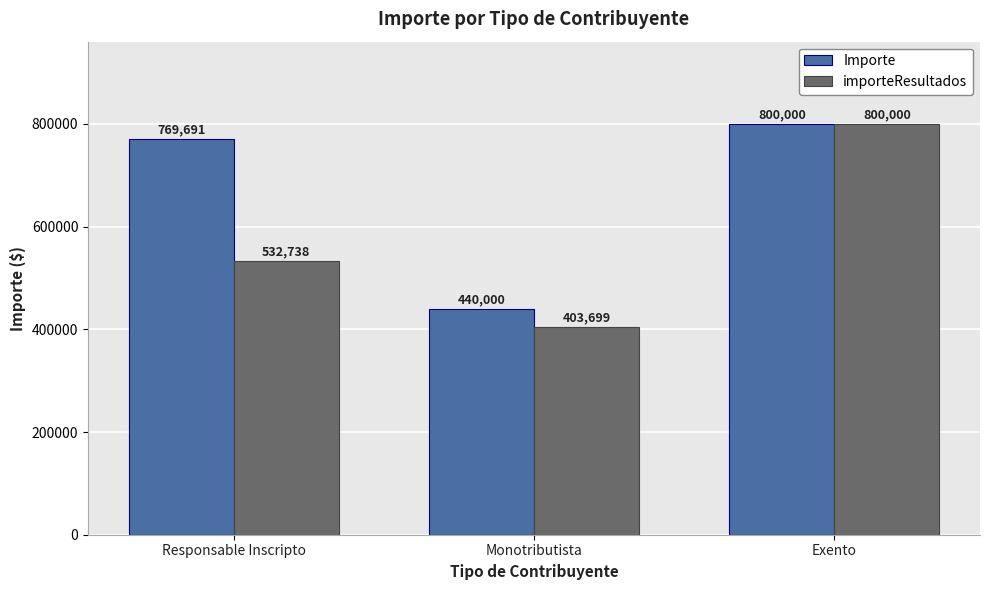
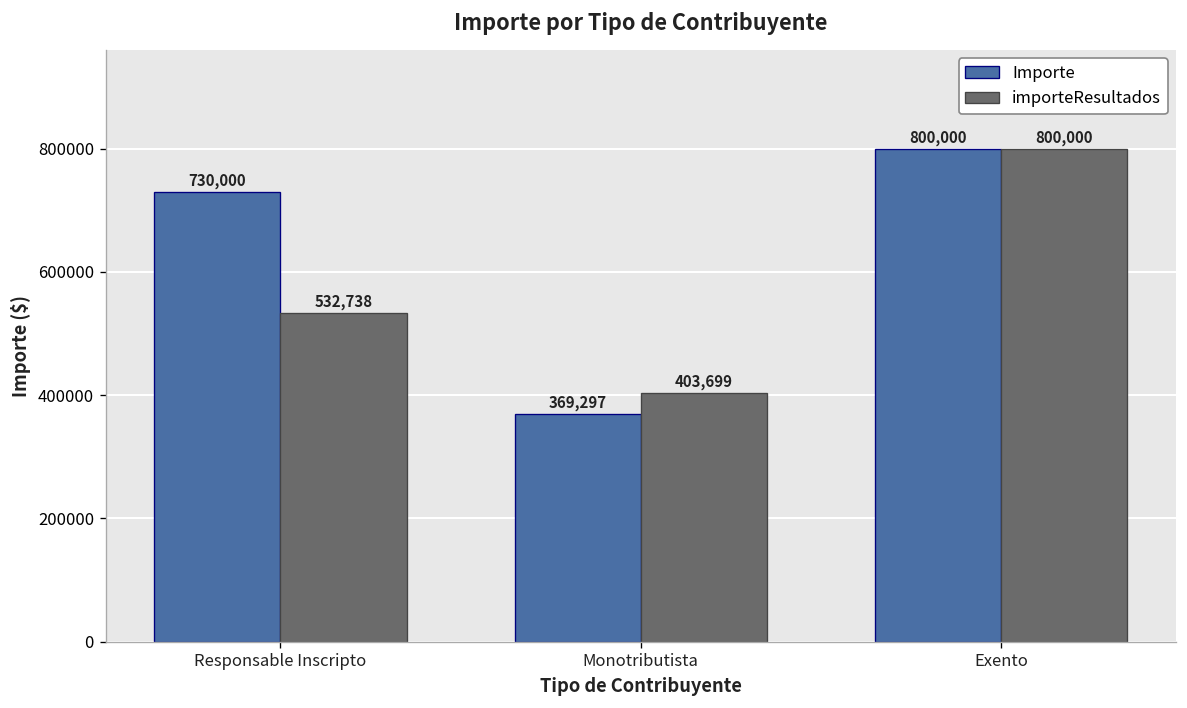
Importe, Responsable Inscripto: 769,691 -> 730,000
Importe, Monotributista: 440,000 -> 369,297
